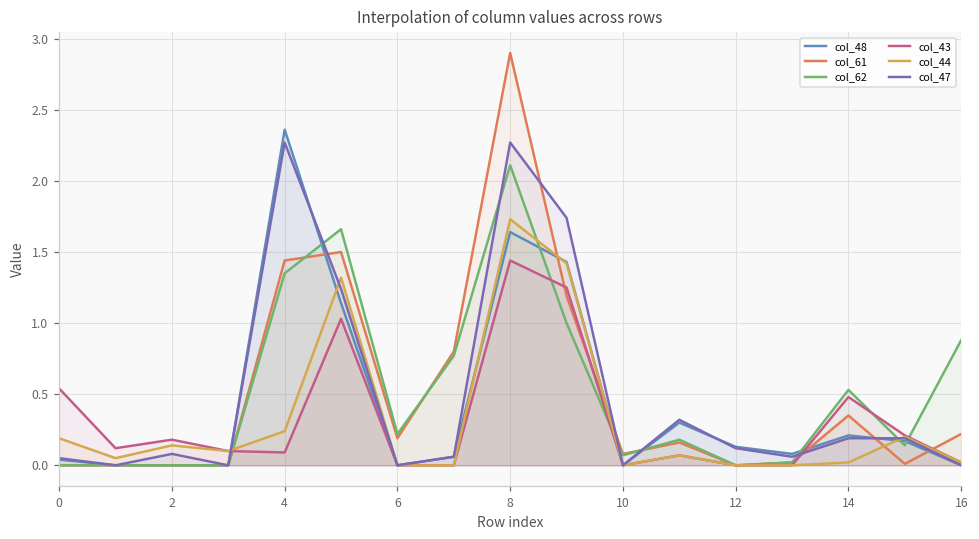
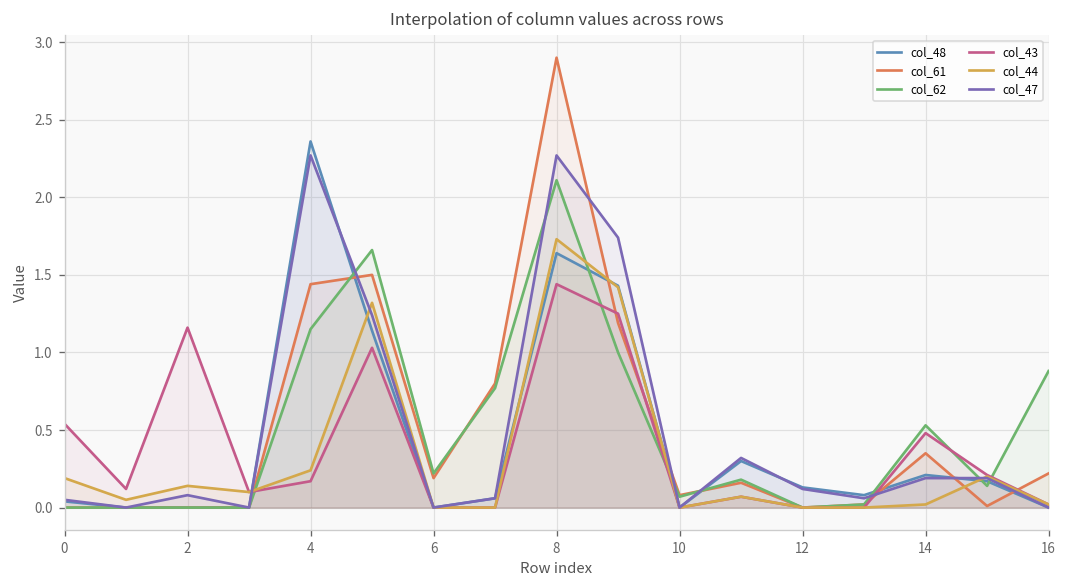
col_43, 2: 0.18 -> 1.16
col_62, 4: 1.35 -> 1.15
col_43, 4: 0.09 -> 0.17
